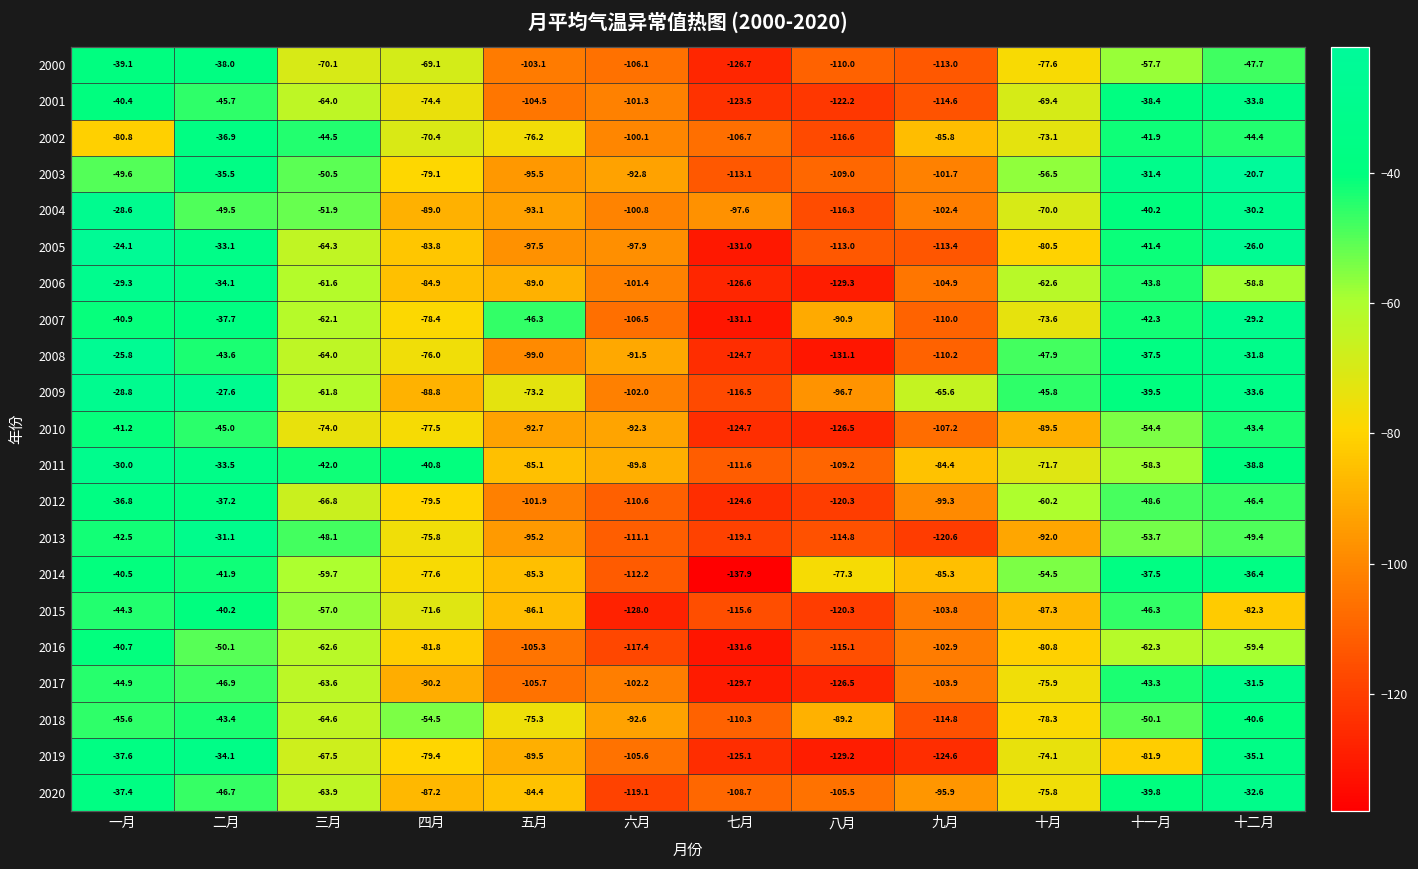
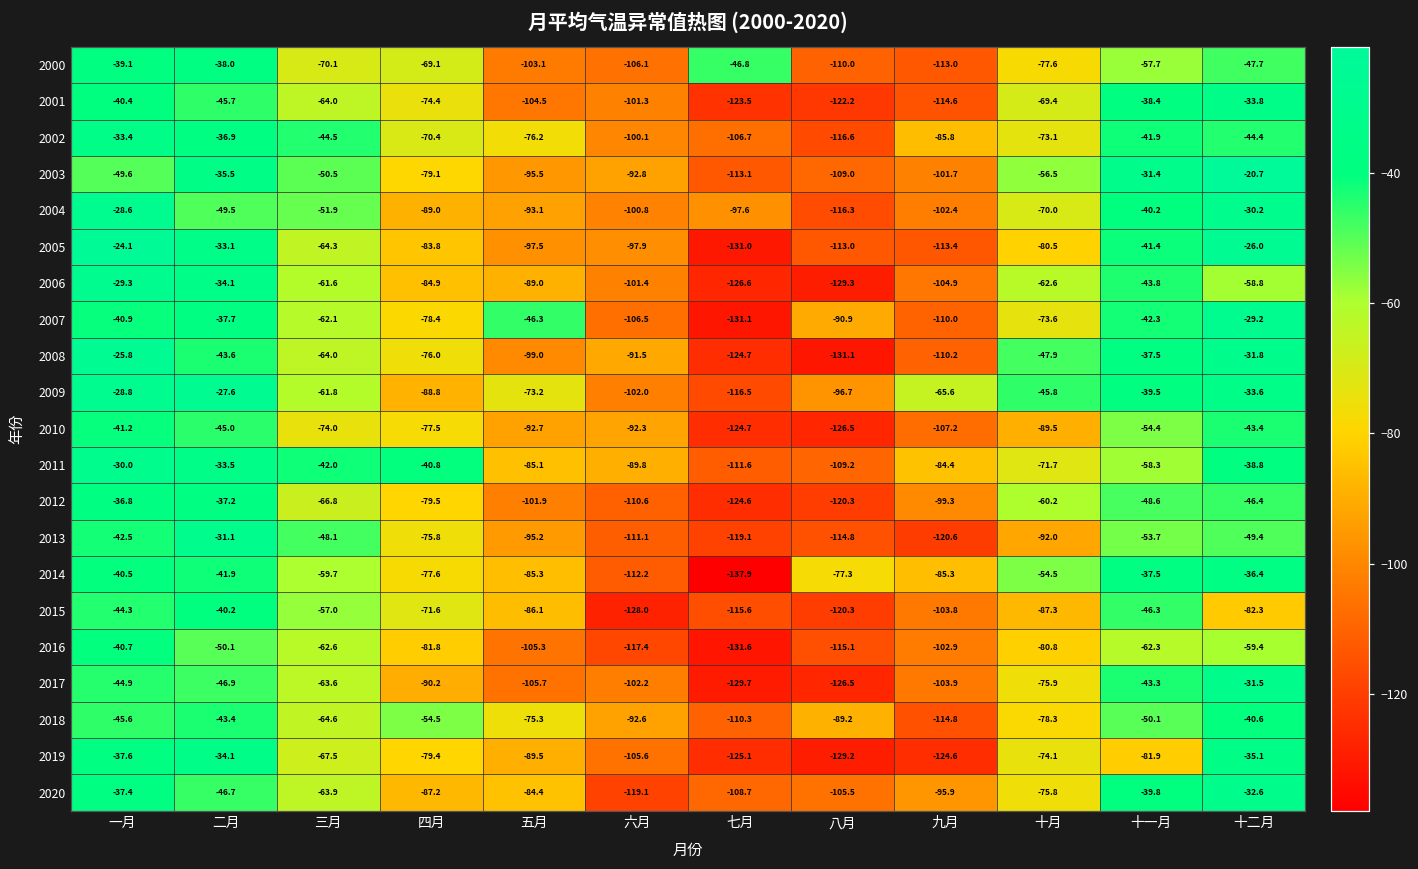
2000, 七月: -126.7 -> -46.8
2002, 一月: -80.8 -> -33.4
